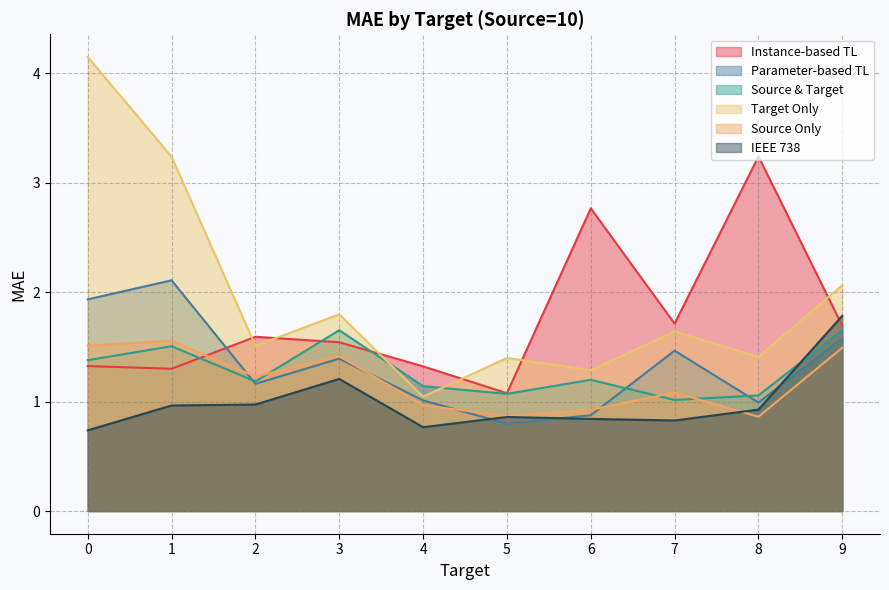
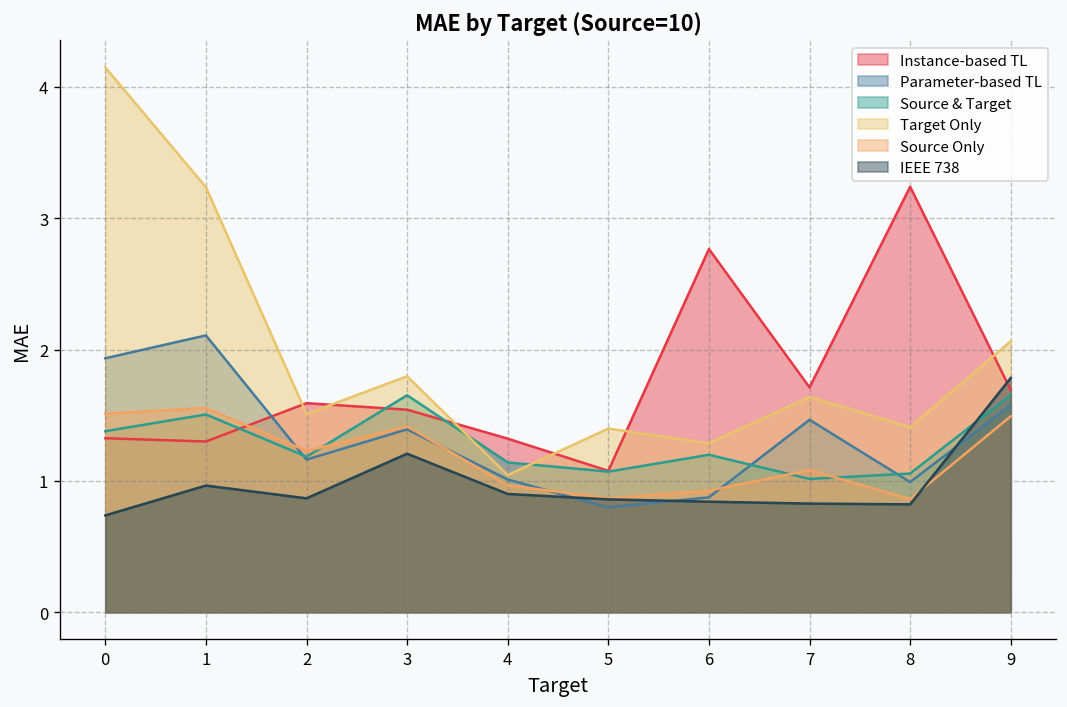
IEEE 738, 2: 0.97 -> 0.87
IEEE 738, 4: 0.77 -> 0.90
IEEE 738, 8: 0.93 -> 0.82
